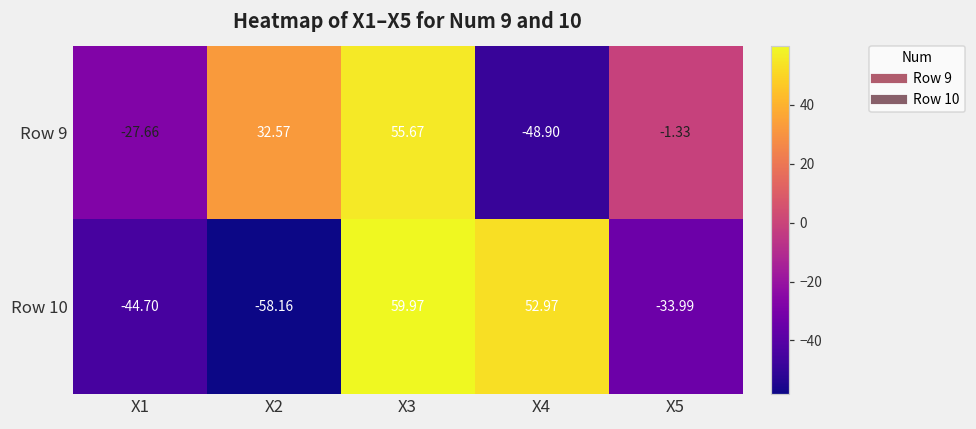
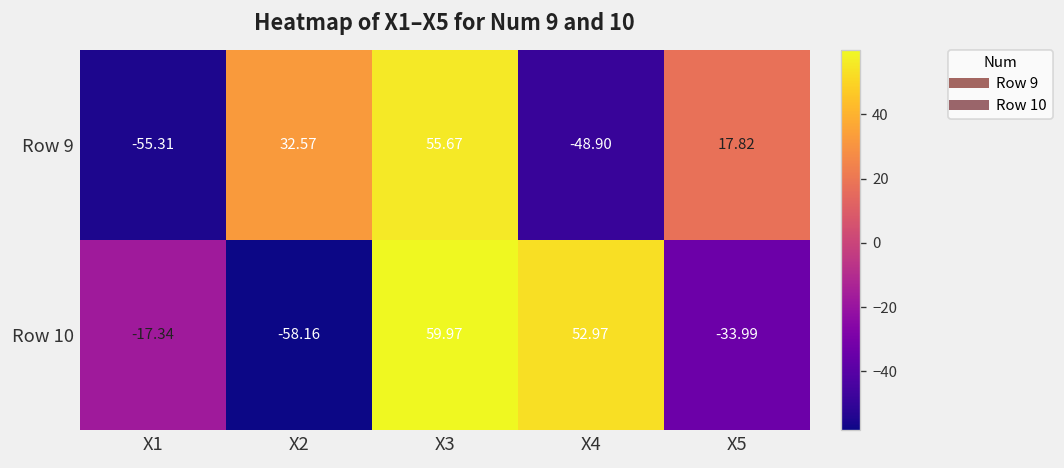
Row 9, X1: -27.66 -> -55.31
Row 9, X5: -1.33 -> 17.82
Row 10, X1: -44.70 -> -17.34
